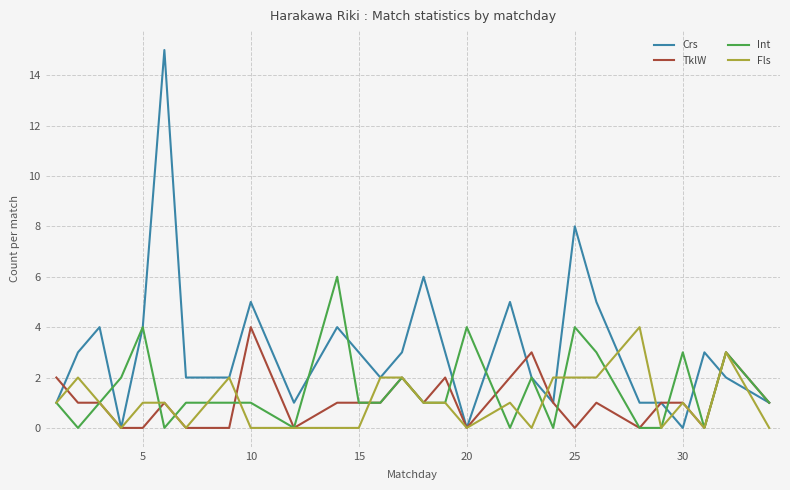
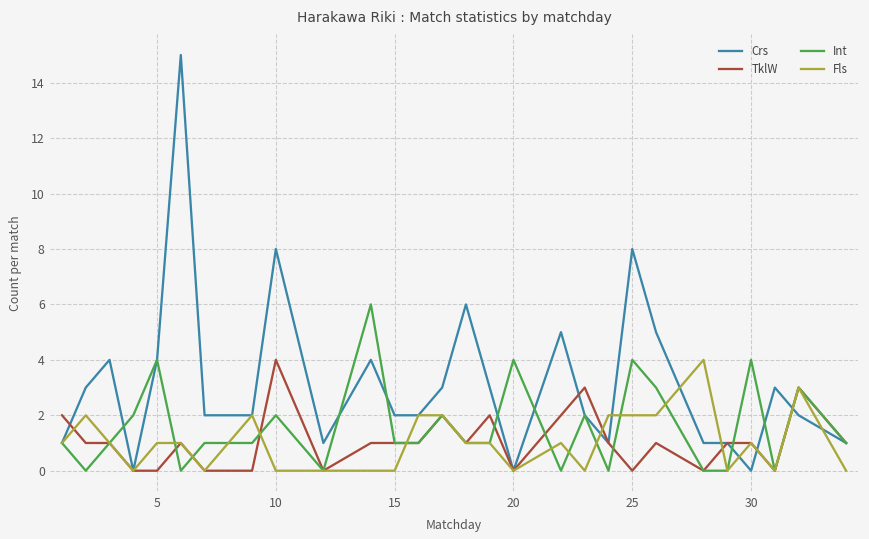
Crs, 10: 5 -> 8
Int, 10: 1 -> 2
Crs, 15: 3 -> 2
Int, 30: 3 -> 4
